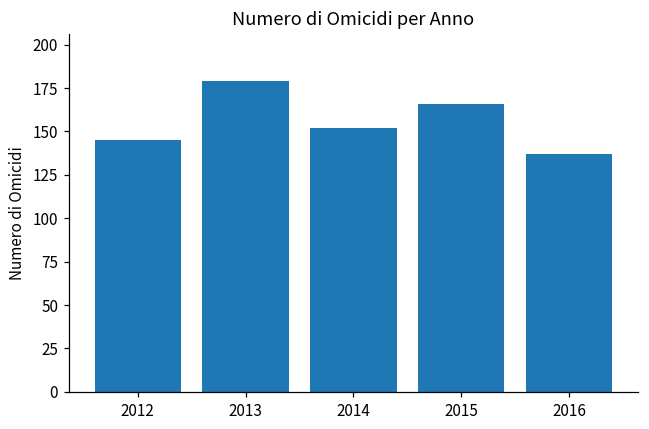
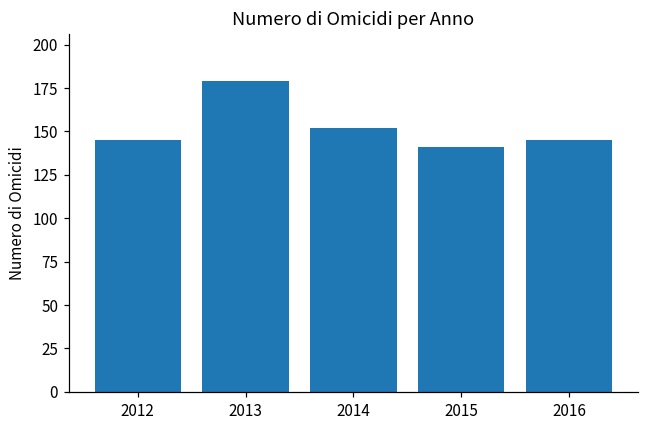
2015: 166 -> 141
2016: 137 -> 145
